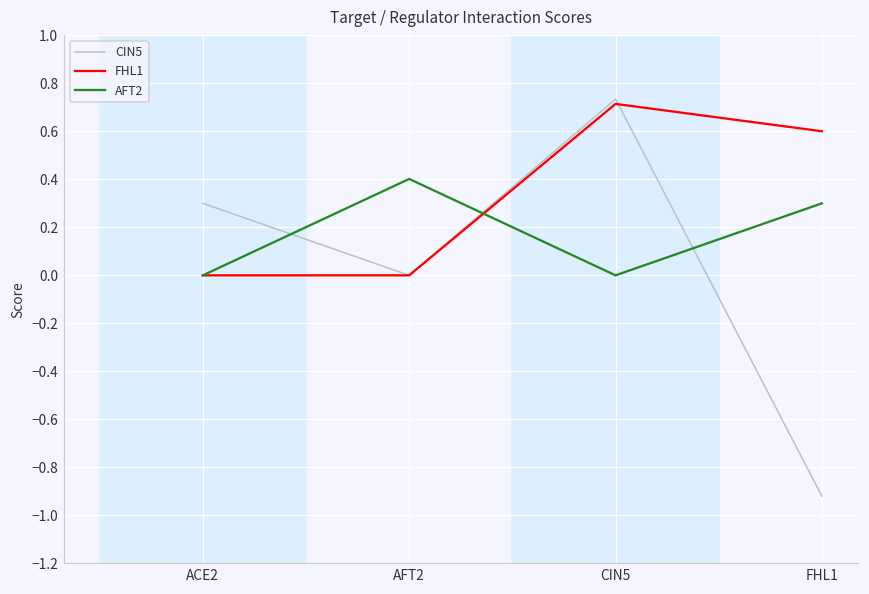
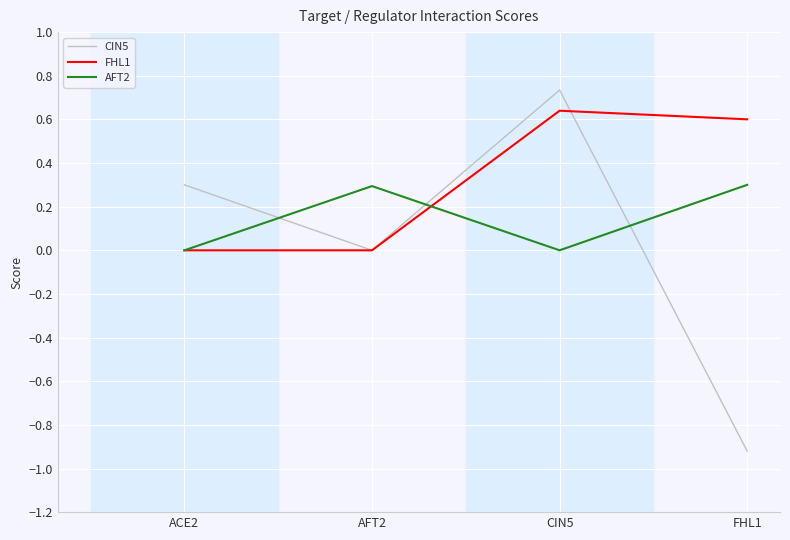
AFT2, AFT2: 0.40 -> 0.29
FHL1, CIN5: 0.71 -> 0.64
